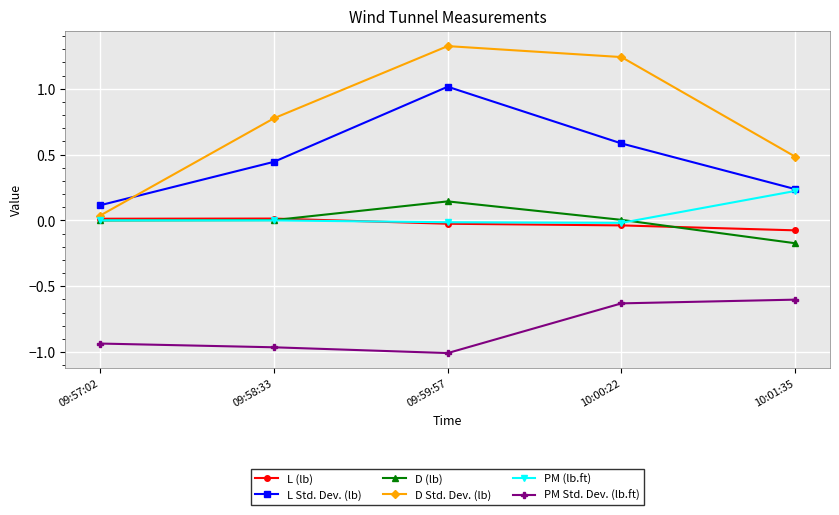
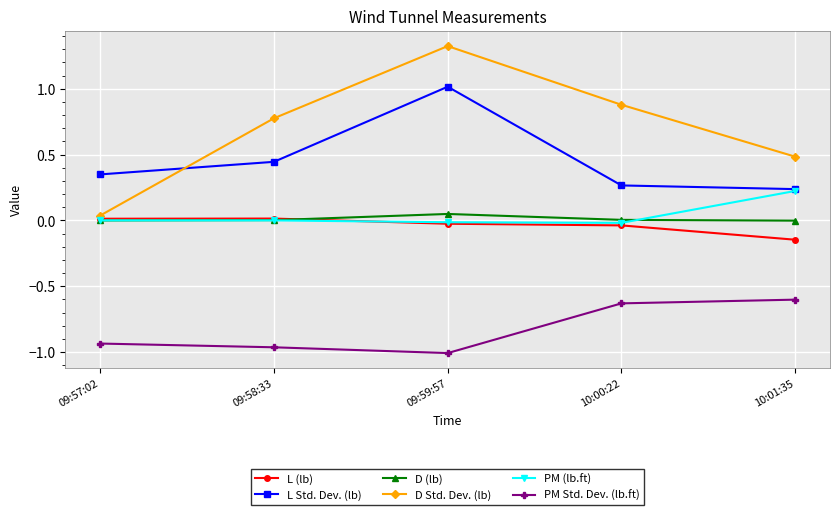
L Std. Dev. (lb), 09:57:02: 0.12 -> 0.35
D (lb), 09:59:57: 0.14 -> 0.05
L Std. Dev. (lb), 10:00:22: 0.58 -> 0.27
D Std. Dev. (lb), 10:00:22: 1.24 -> 0.88
L (lb), 10:01:35: -0.08 -> -0.15
D (lb), 10:01:35: -0.17 -> 0.00
